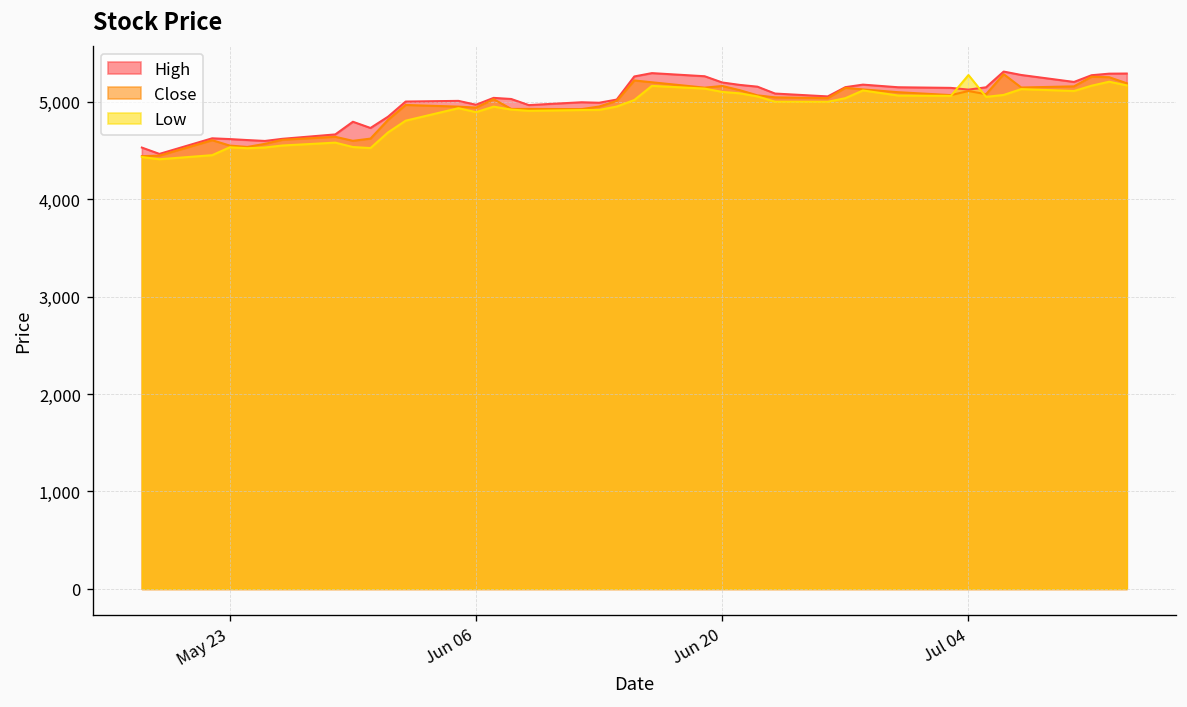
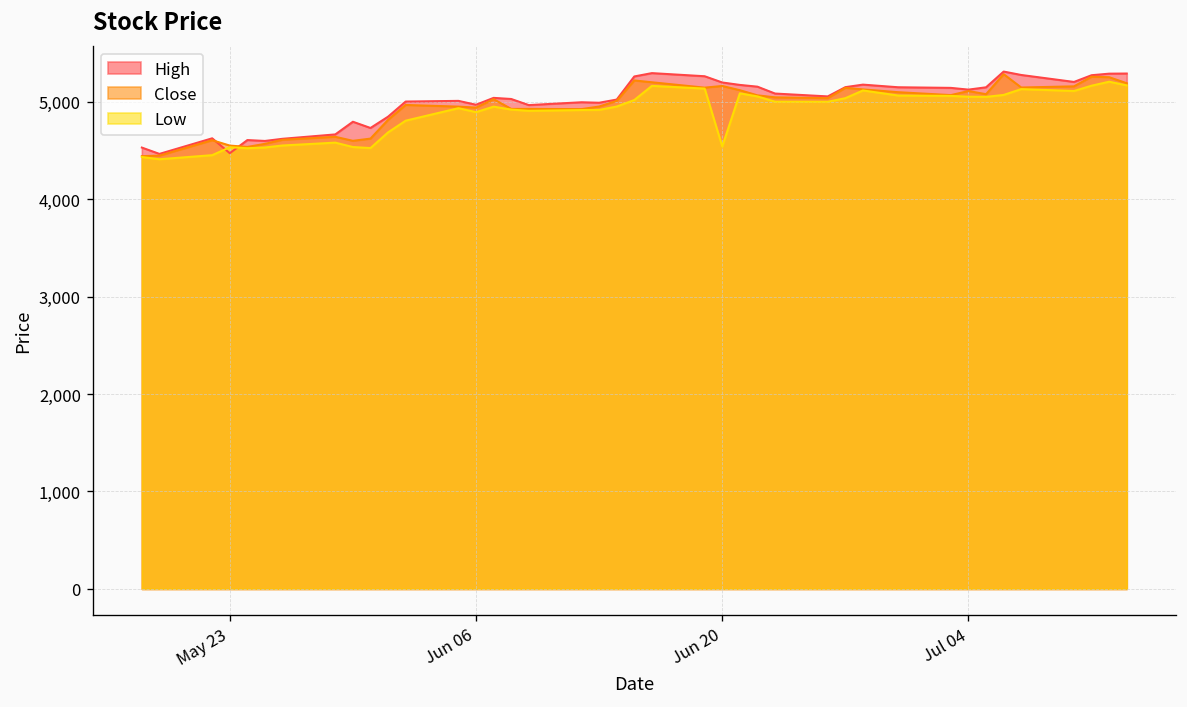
High, May 23: 4,600 -> 4,500
Low, Jun 20: 5,100 -> 4,500
Low, Jul 04: 5,300 -> 5,100
